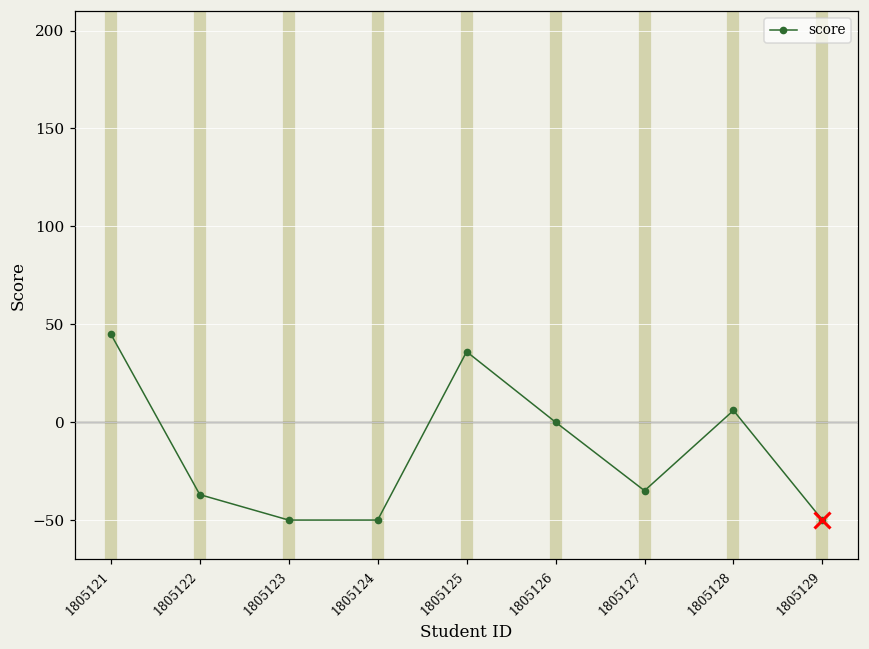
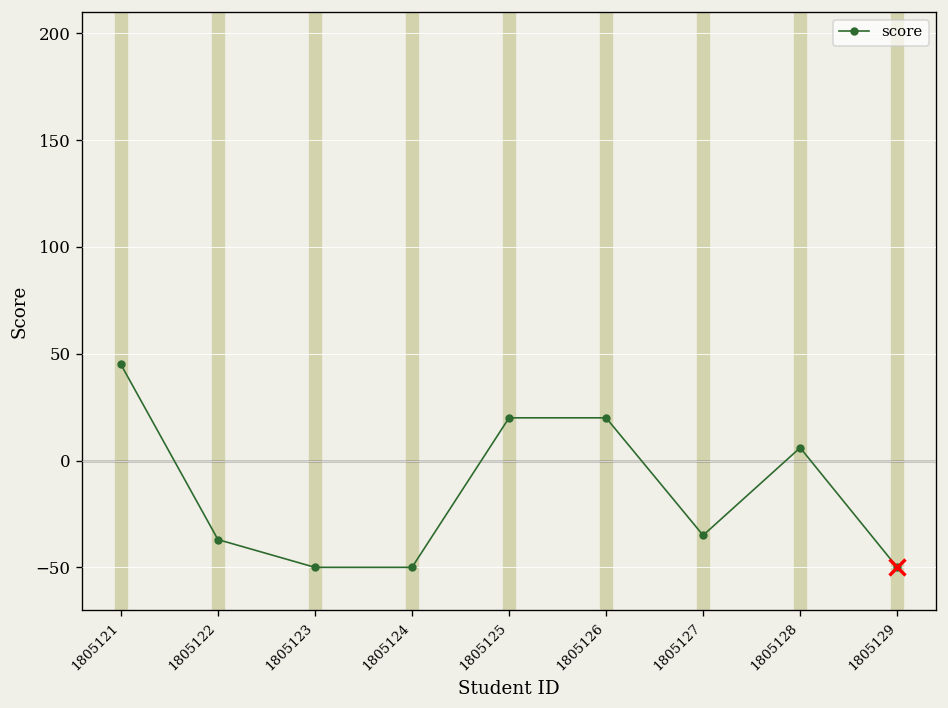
score, 1805125: 36 -> 20
score, 1805126: 0 -> 20
